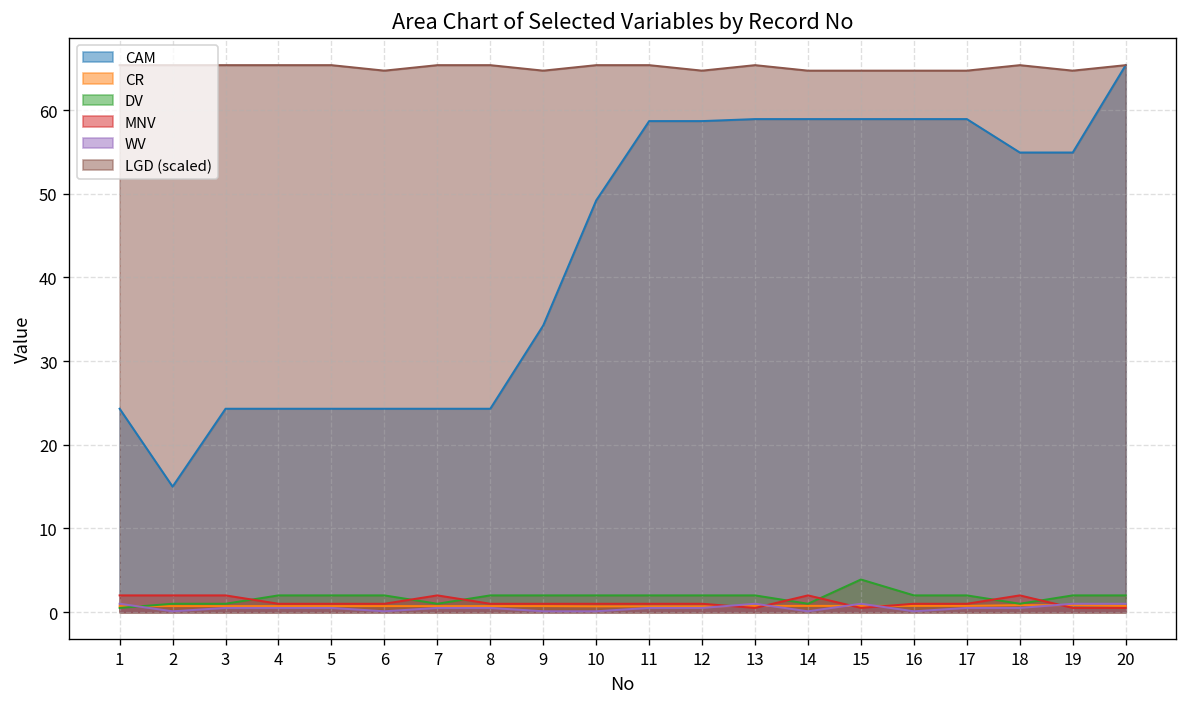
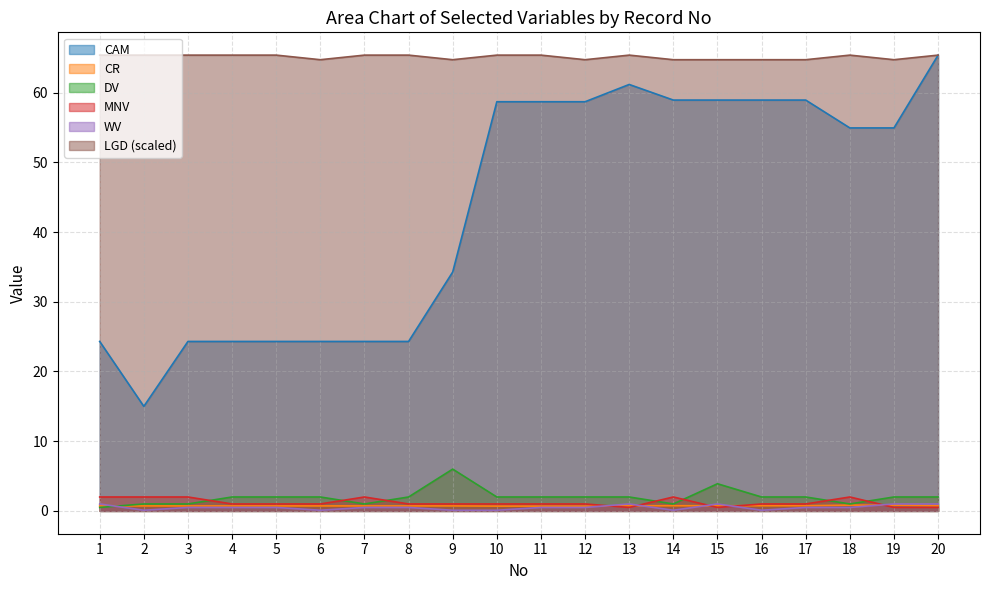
DV, 9: 2 -> 6
CAM, 10: 49 -> 59
CAM, 13: 59 -> 61
